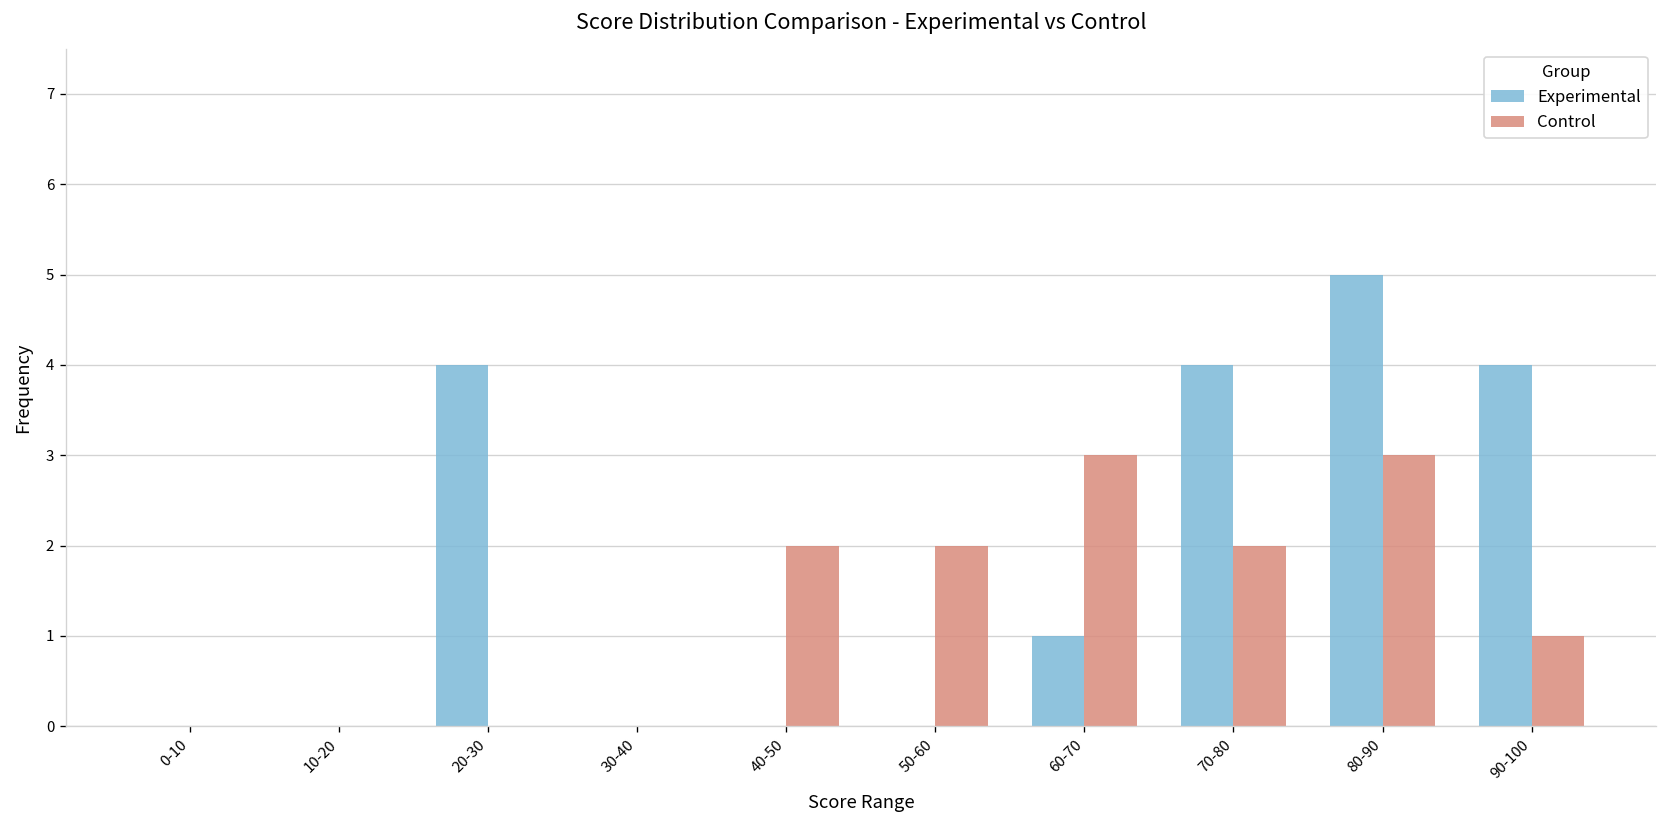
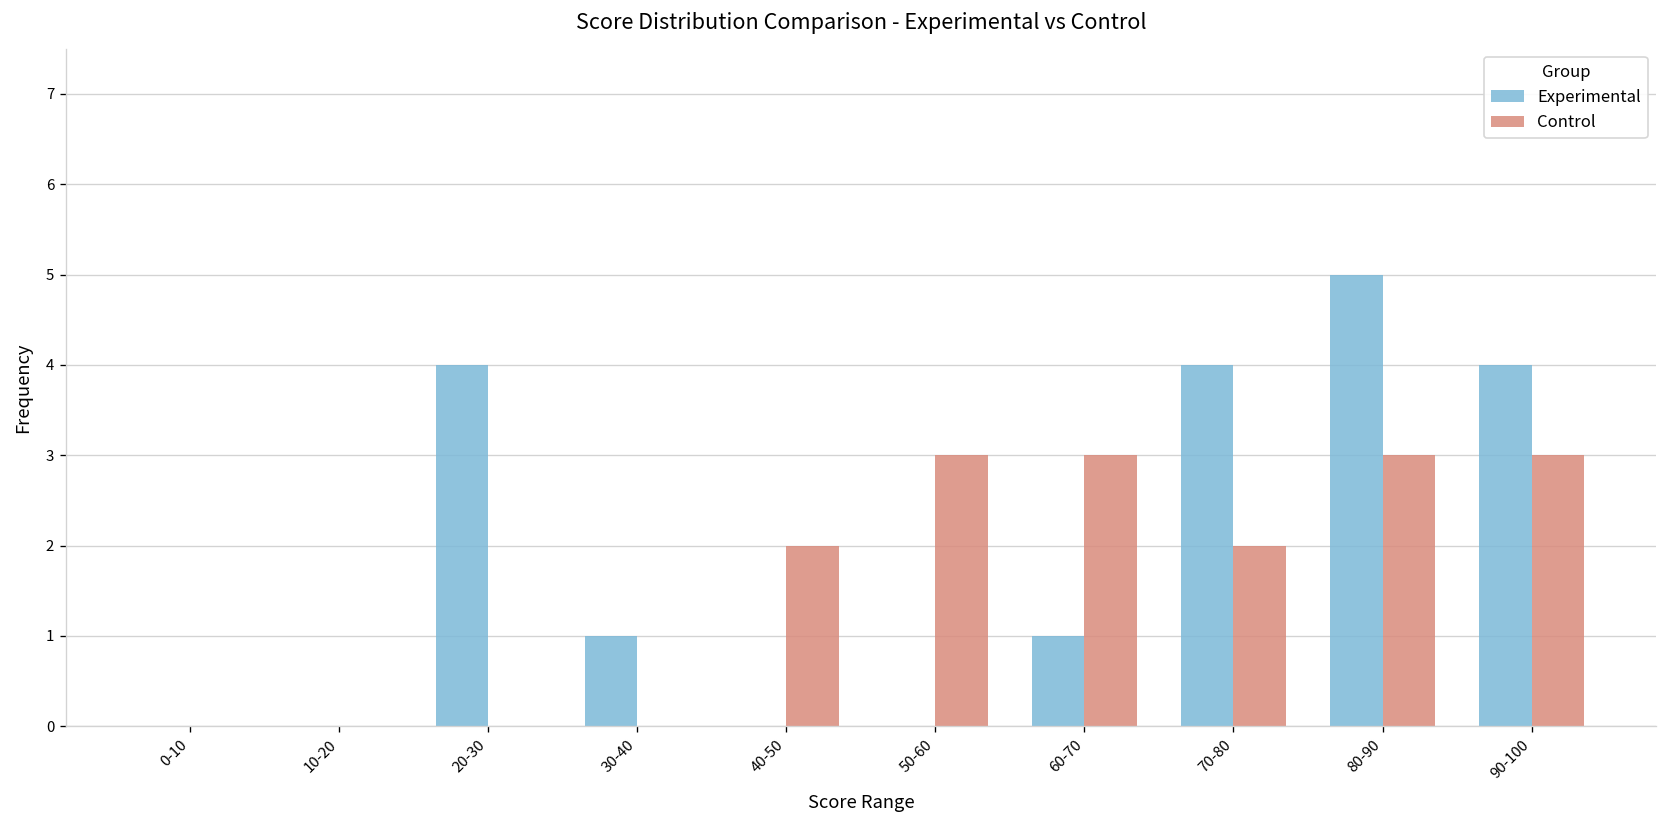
Experimental, 30-40: 0 -> 1
Control, 50-60: 2 -> 3
Control, 90-100: 1 -> 3
